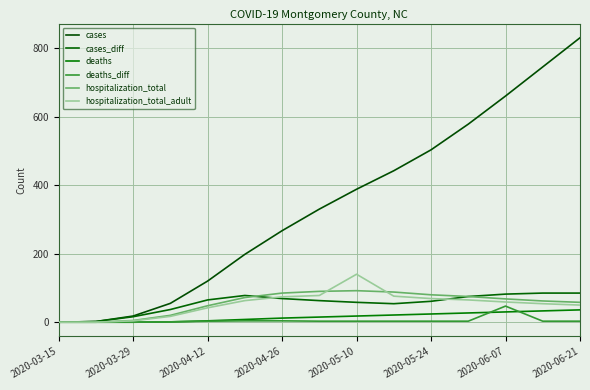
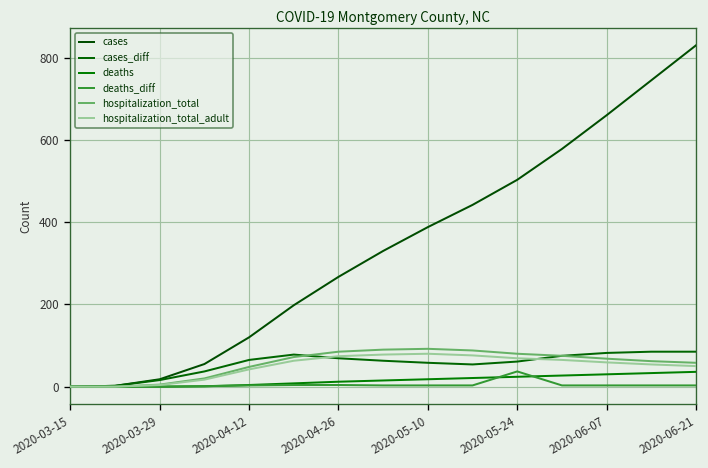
hospitalization_total_adult, 2020-05-10: 140 -> 80
deaths_diff, 2020-05-24: 0 -> 40
deaths_diff, 2020-06-07: 50 -> 0
